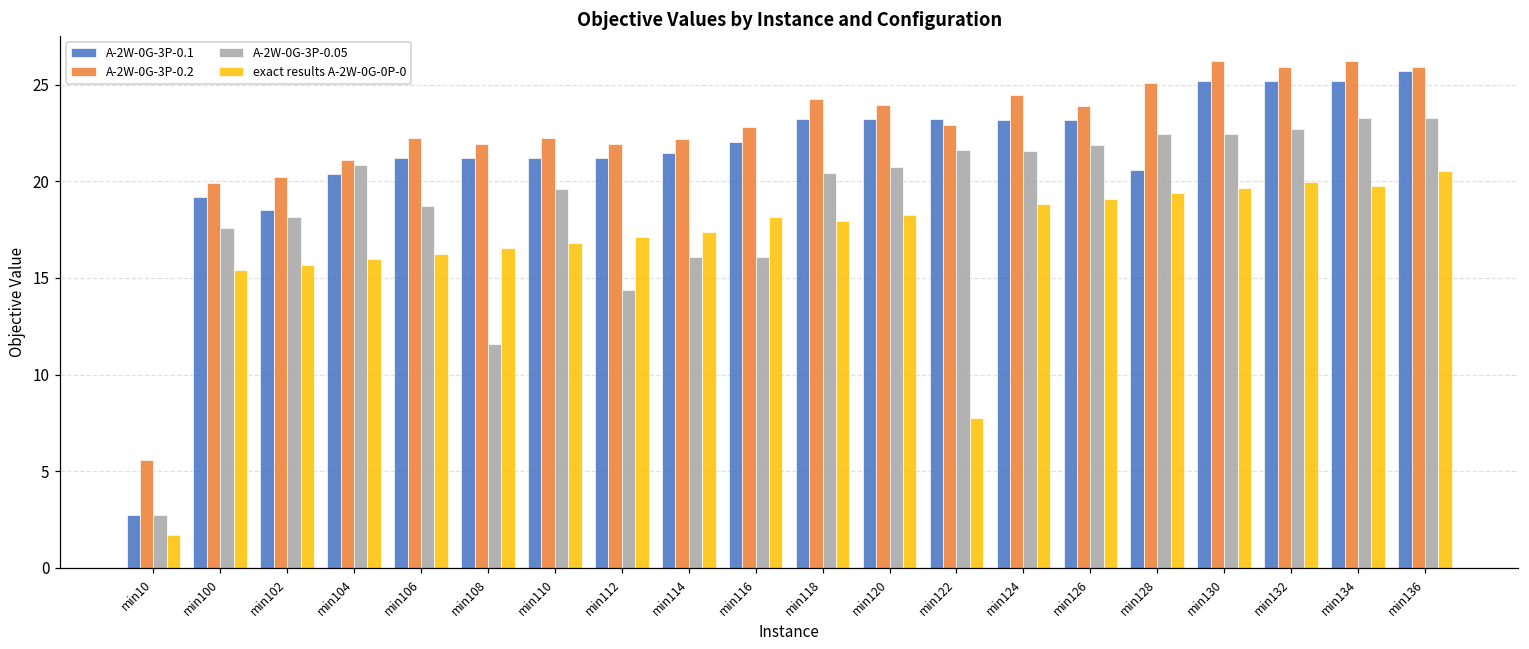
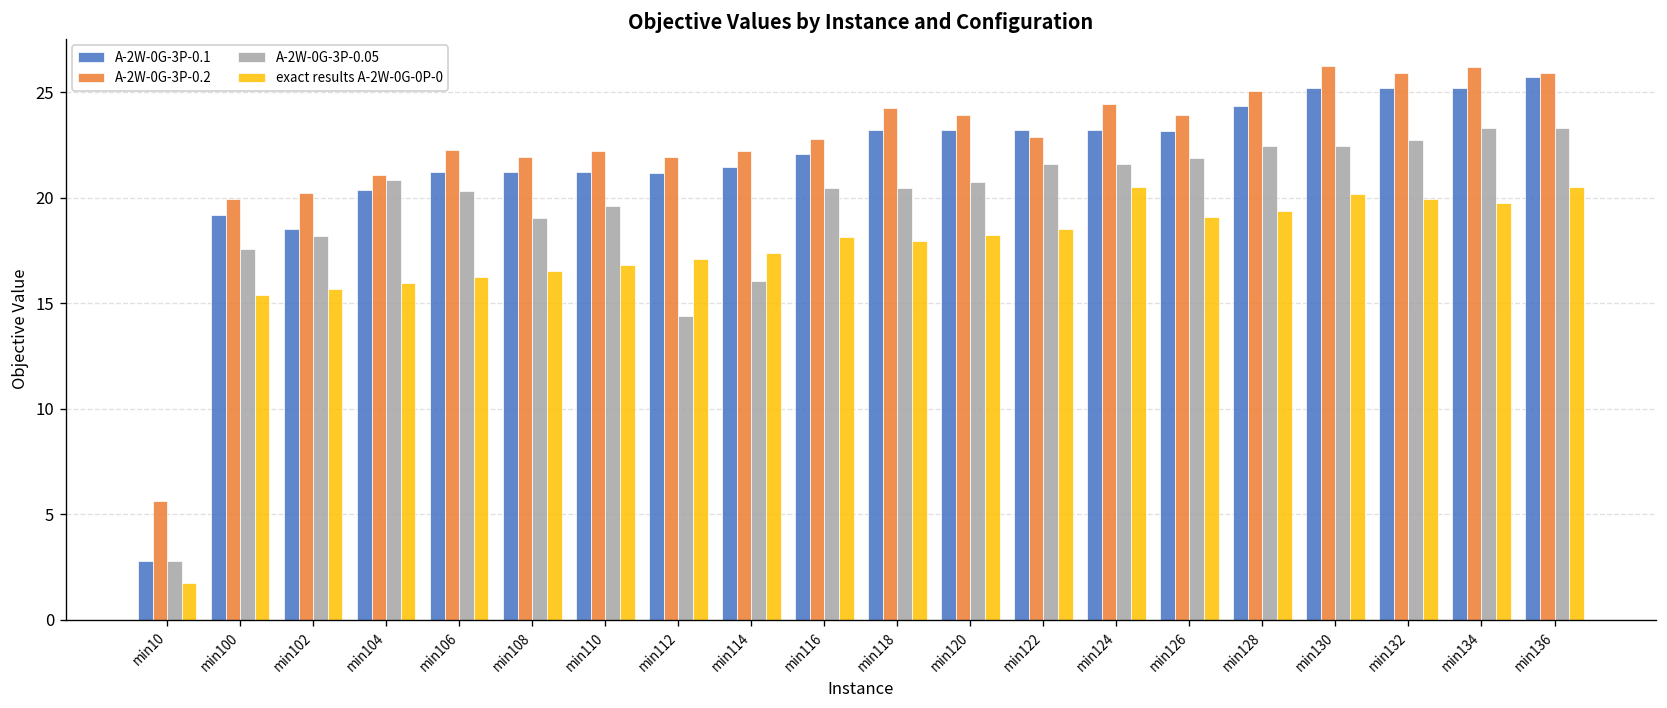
A-2W-0G-3P-0.05, min106: 18.7 -> 20.3
A-2W-0G-3P-0.05, min108: 11.6 -> 19.0
A-2W-0G-3P-0.05, min116: 16.1 -> 20.5
exact results A-2W-0G-0P-0, min122: 7.8 -> 18.5
exact results A-2W-0G-0P-0, min124: 18.8 -> 20.5
A-2W-0G-3P-0.1, min128: 20.6 -> 24.3
exact results A-2W-0G-0P-0, min130: 19.7 -> 20.2
